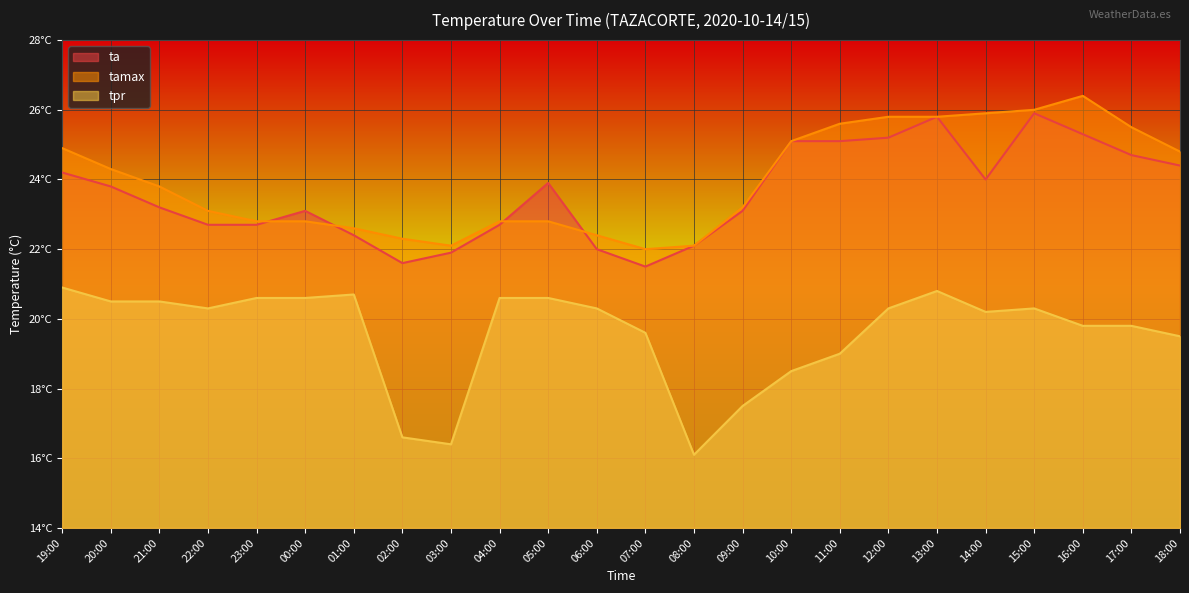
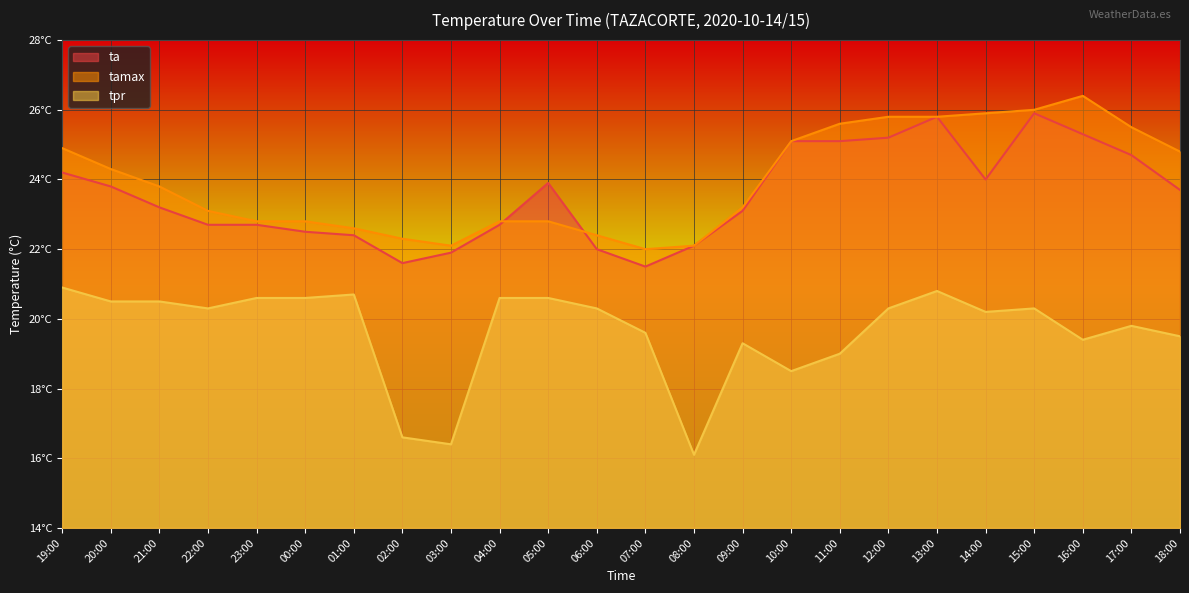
ta, 00:00: 23.1°C -> 22.5°C
tpr, 09:00: 17.5°C -> 19.3°C
tpr, 16:00: 19.8°C -> 19.4°C
ta, 18:00: 24.4°C -> 23.7°C
